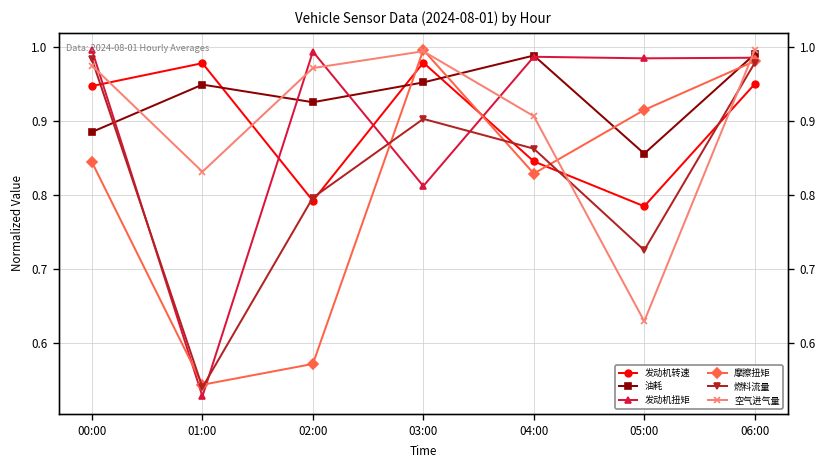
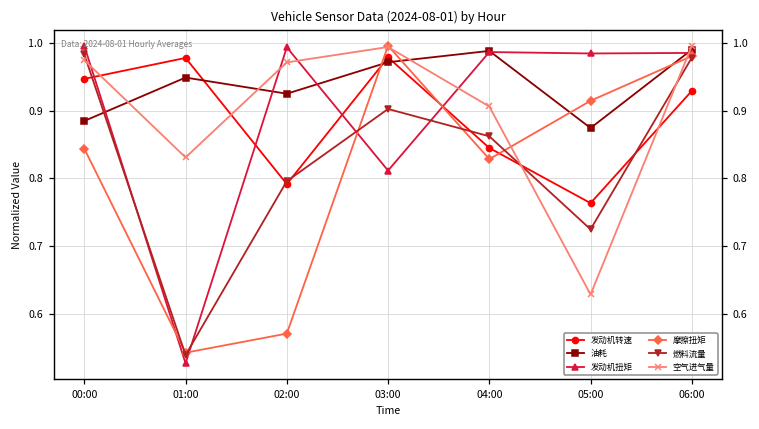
油耗, 03:00: 0.95 -> 0.97
发动机转速, 05:00: 0.78 -> 0.76
油耗, 05:00: 0.86 -> 0.87
发动机转速, 06:00: 0.95 -> 0.93
